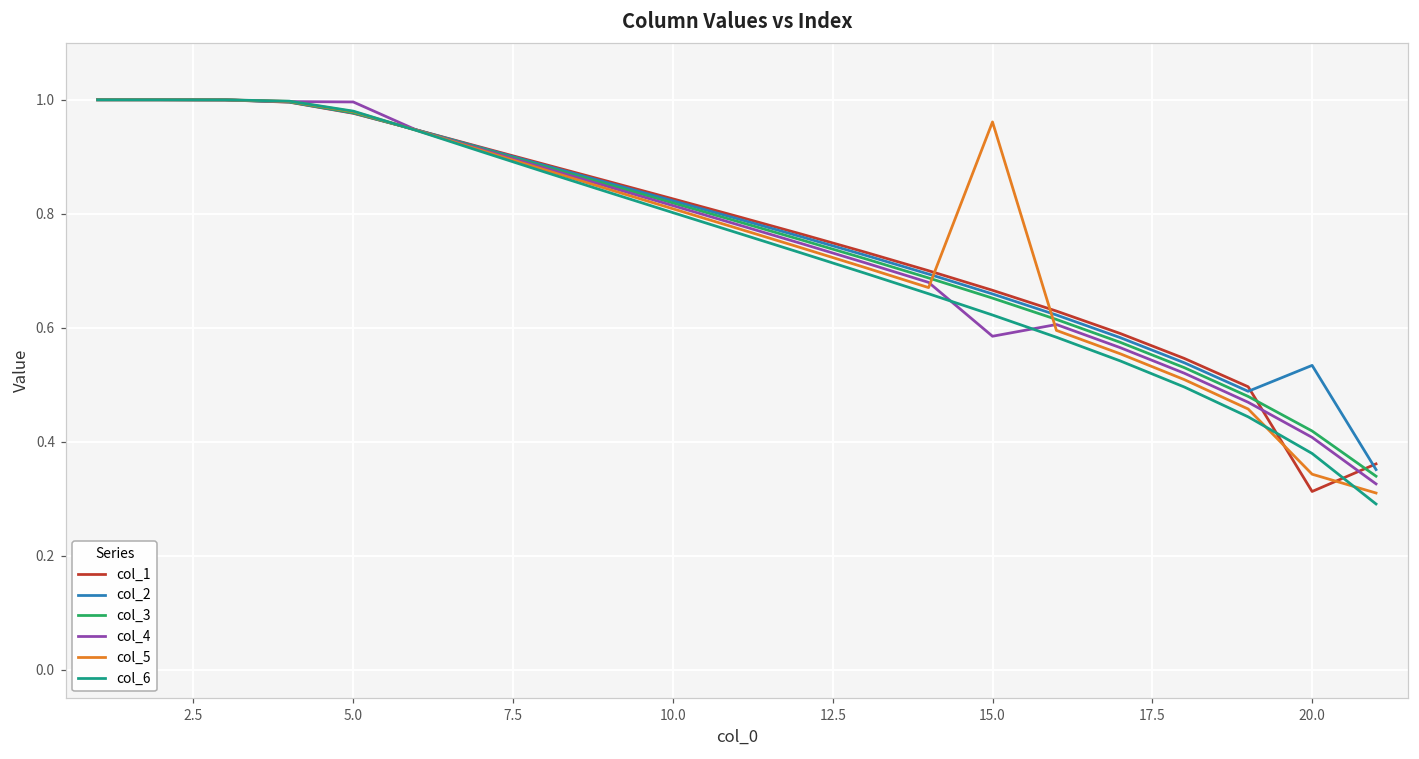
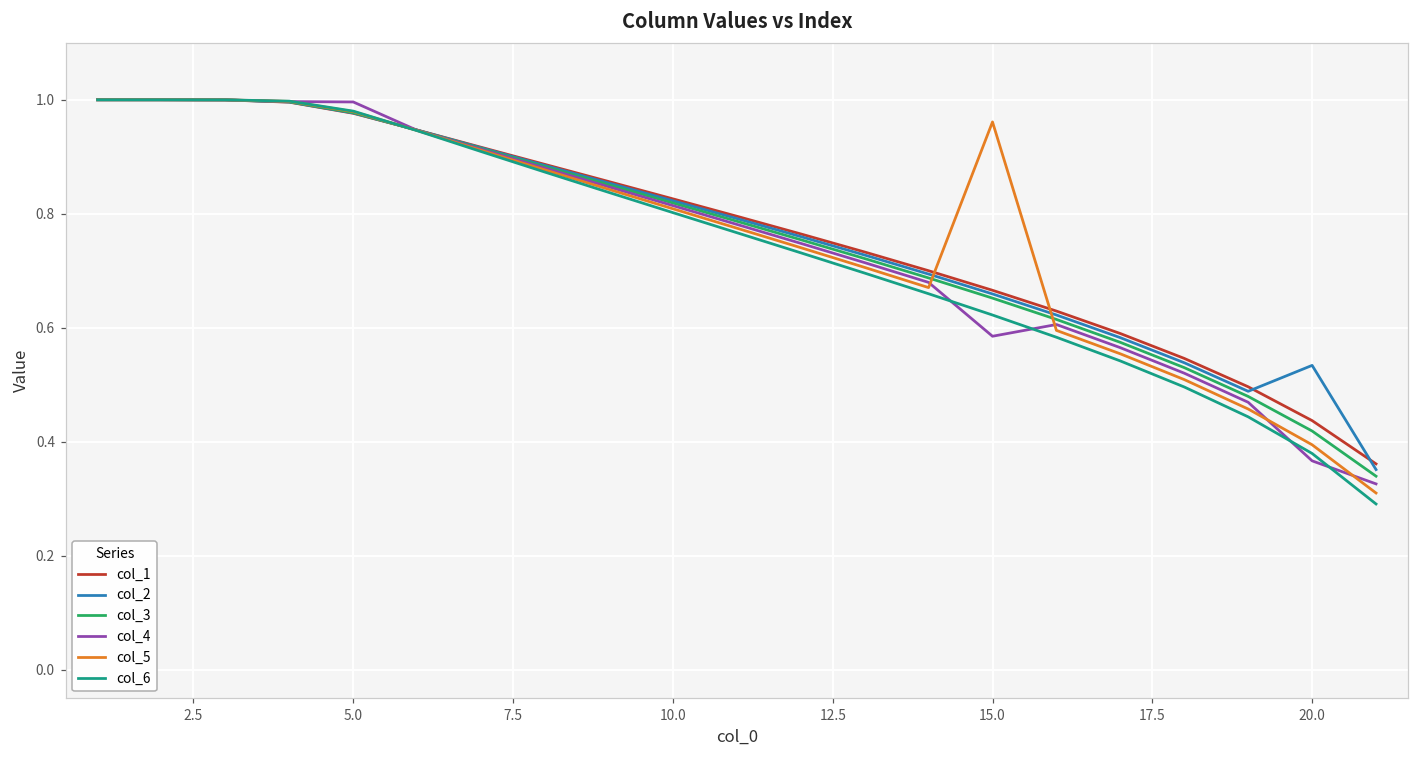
col_1, 20.0: 0.31 -> 0.44
col_4, 20.0: 0.41 -> 0.37
col_5, 20.0: 0.34 -> 0.39
